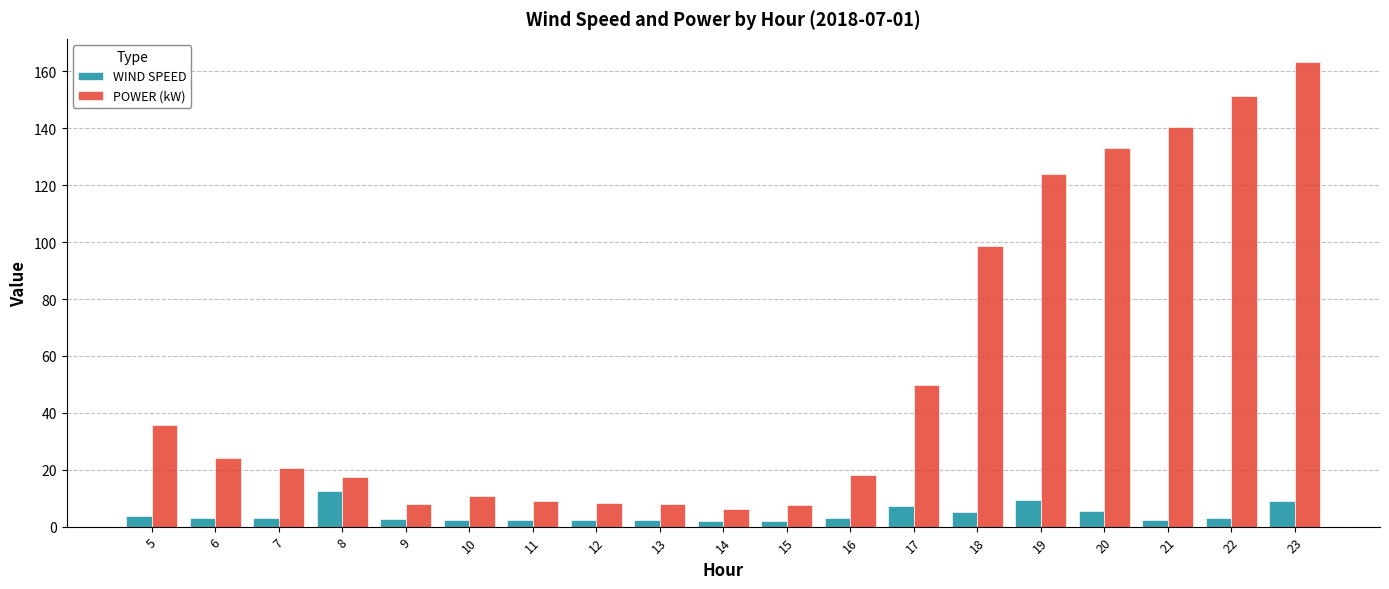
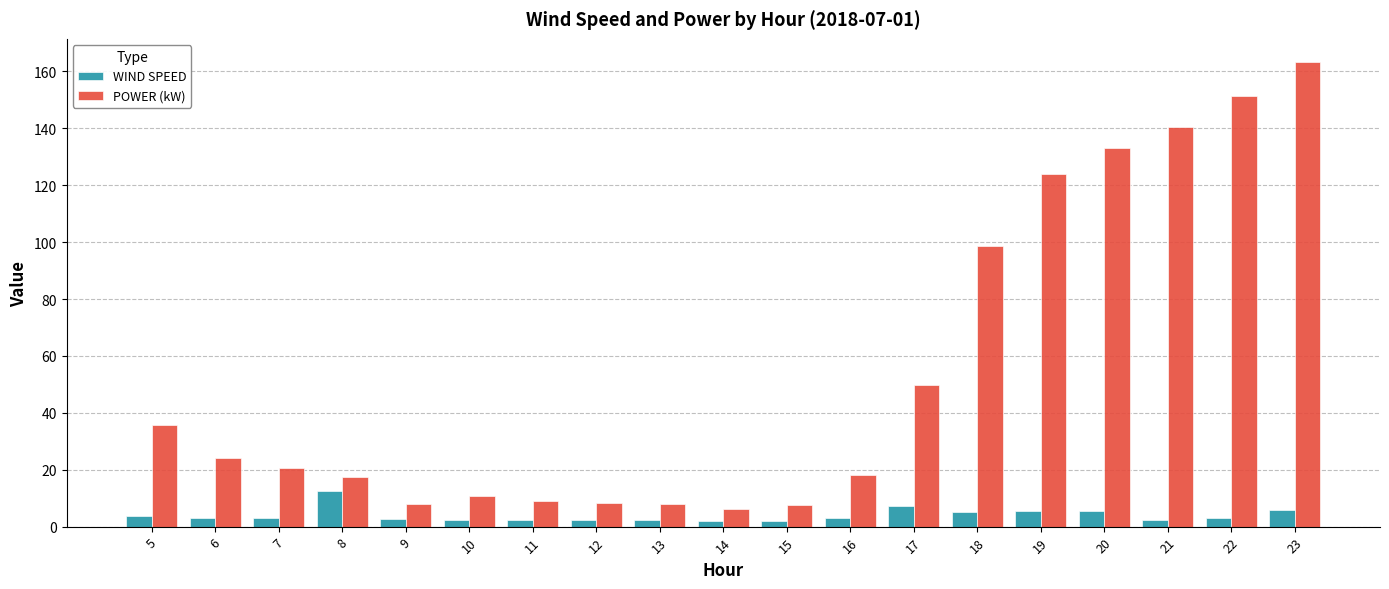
WIND SPEED, 19: 9 -> 5
WIND SPEED, 23: 9 -> 6
